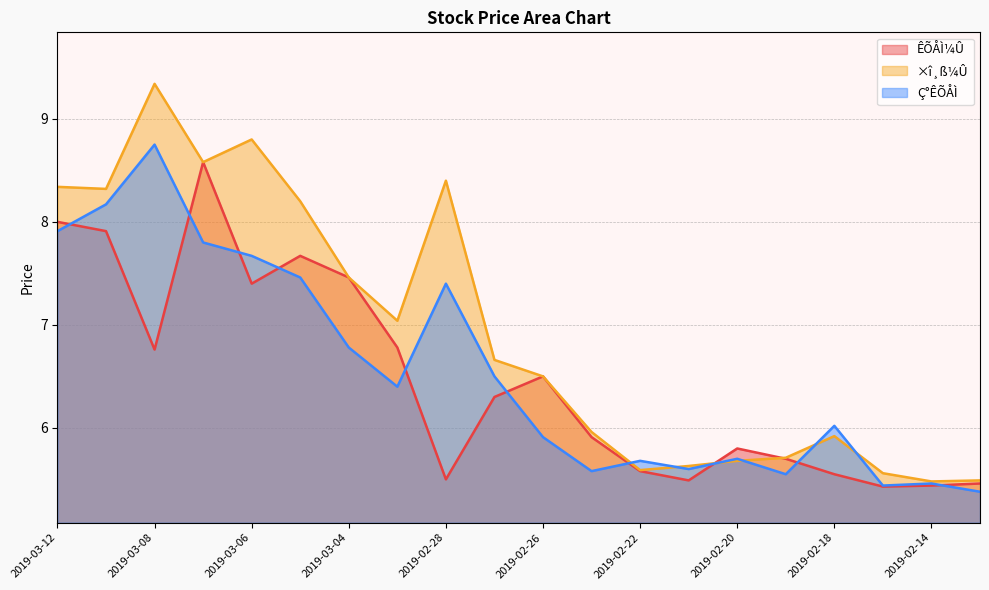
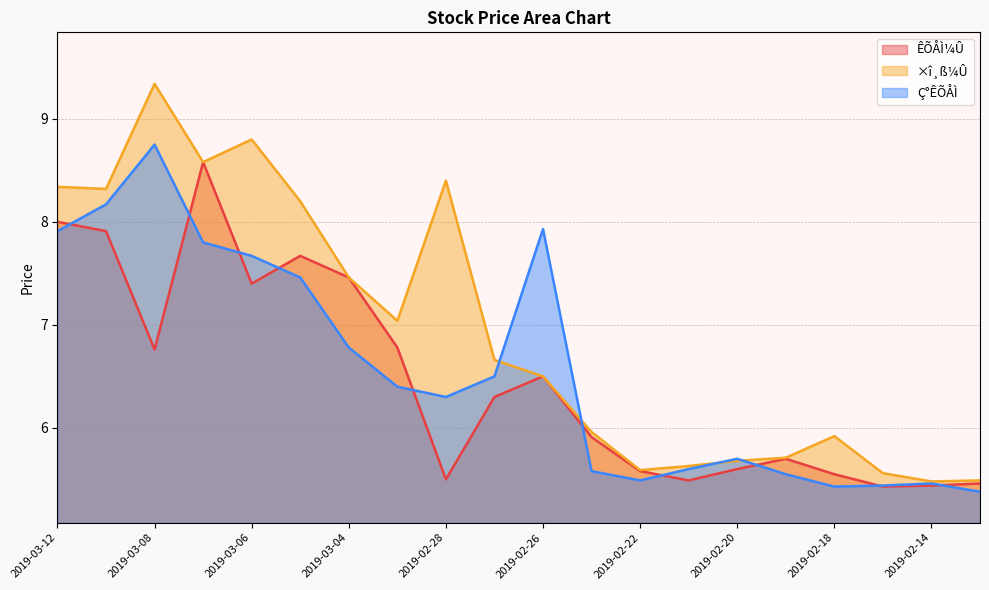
Ç°ÊÕÅÌ, 2019-02-28: 7.4 -> 6.3
Ç°ÊÕÅÌ, 2019-02-26: 5.91 -> 7.93
Ç°ÊÕÅÌ, 2019-02-22: 5.68 -> 5.49
ÊÕÅÌ¼Û, 2019-02-20: 5.8 -> 5.6
Ç°ÊÕÅÌ, 2019-02-18: 6.02 -> 5.43
